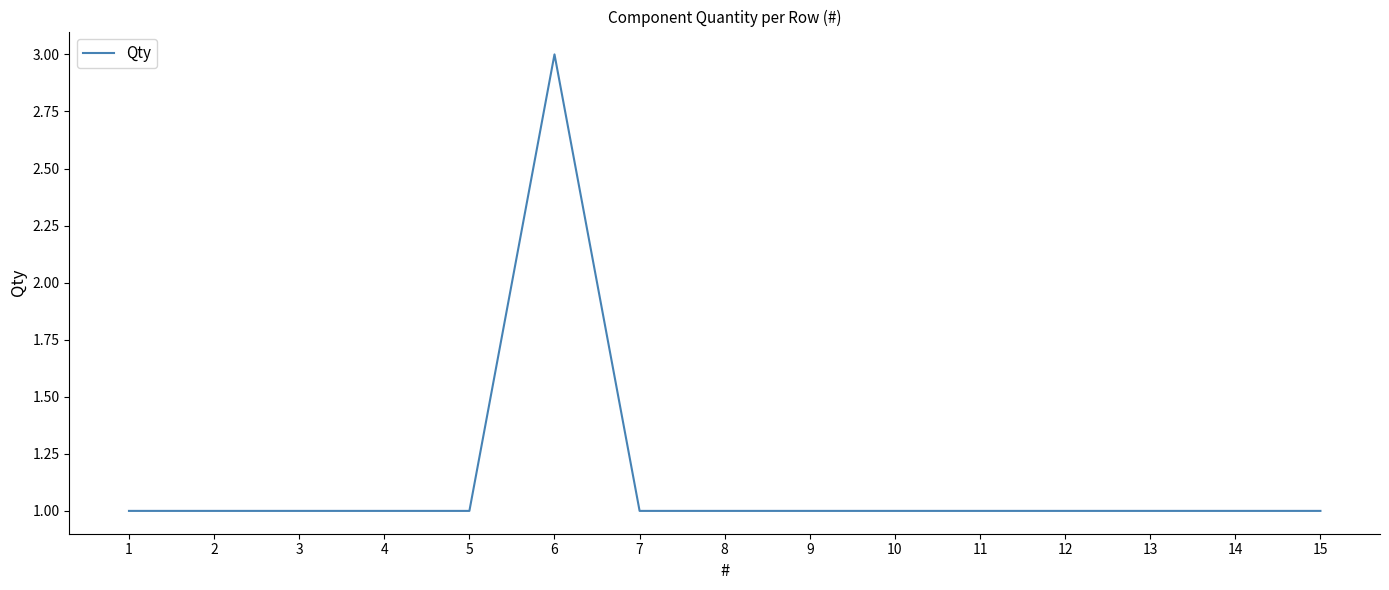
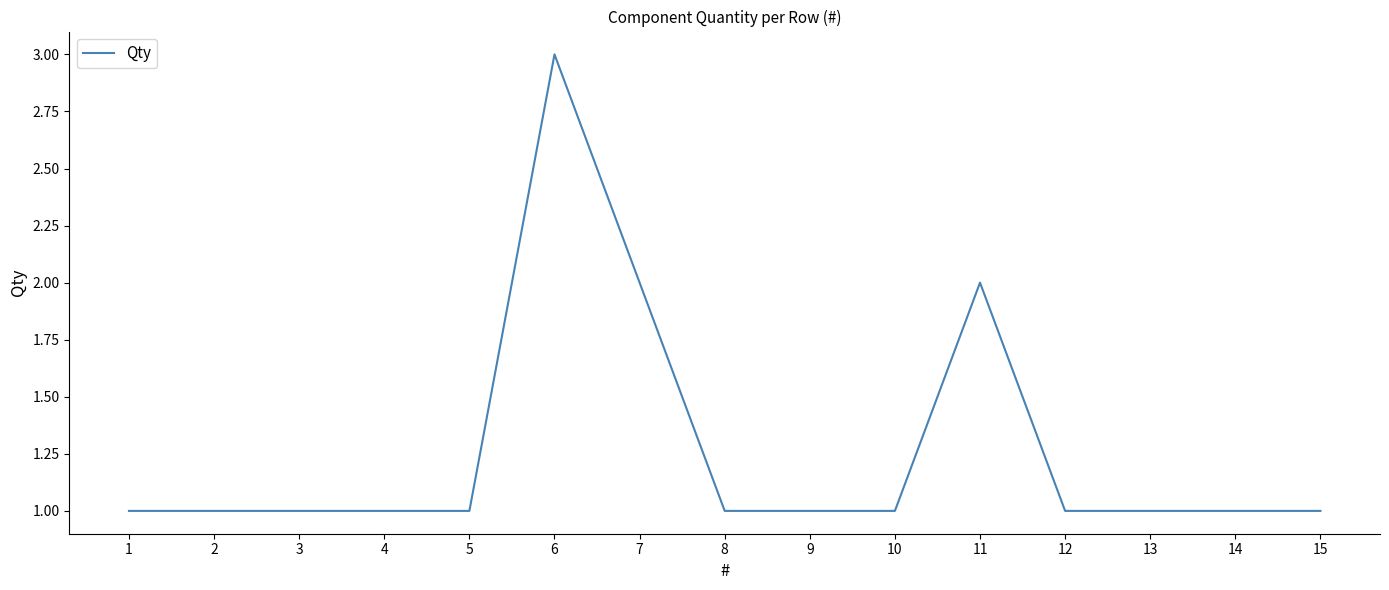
7: 1 -> 2
11: 1 -> 2
